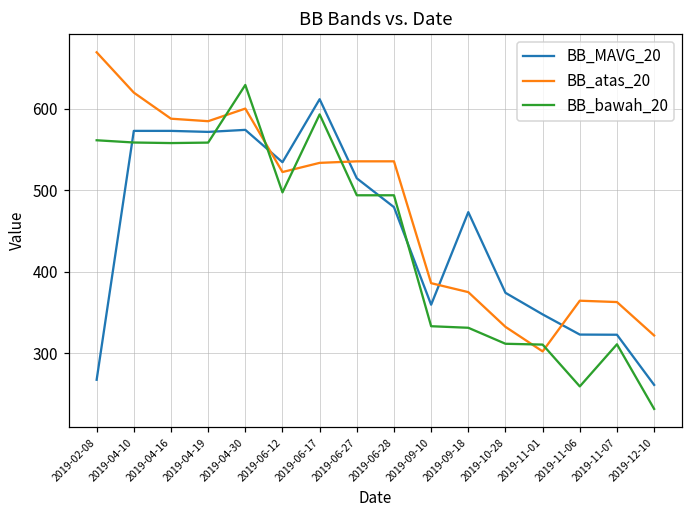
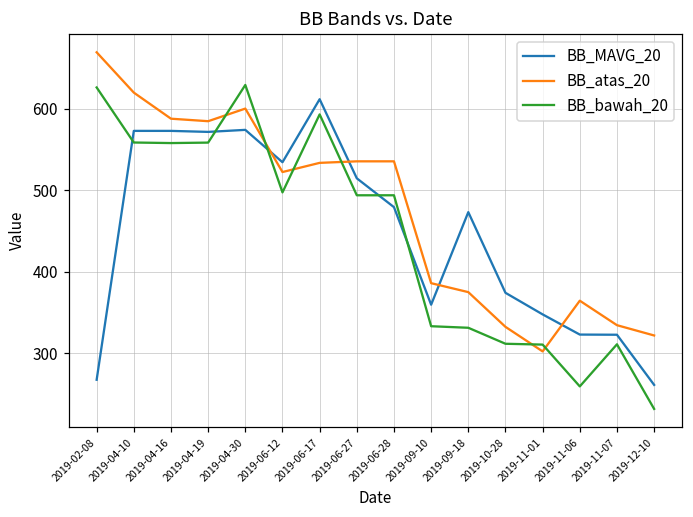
BB_bawah_20, 2019-02-08: 560 -> 630
BB_atas_20, 2019-11-07: 360 -> 330
